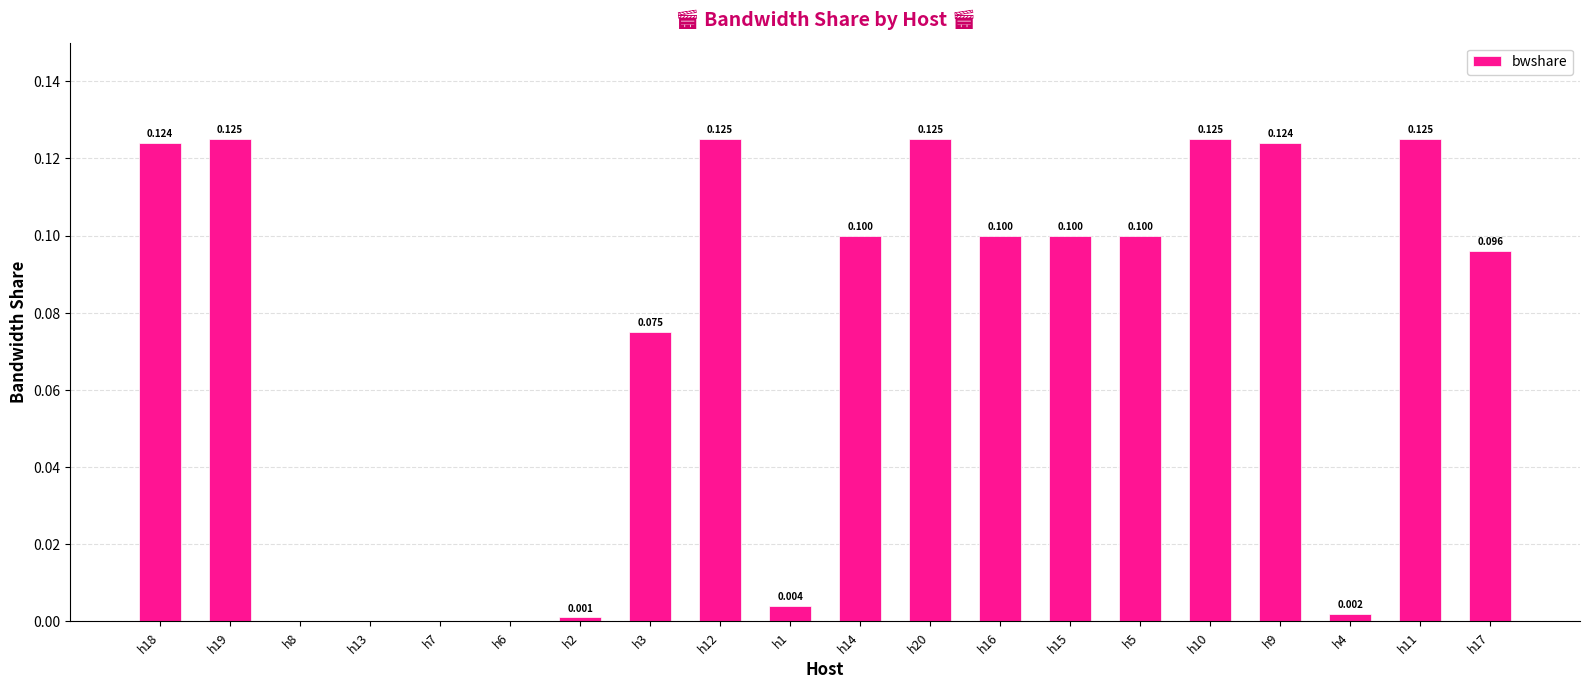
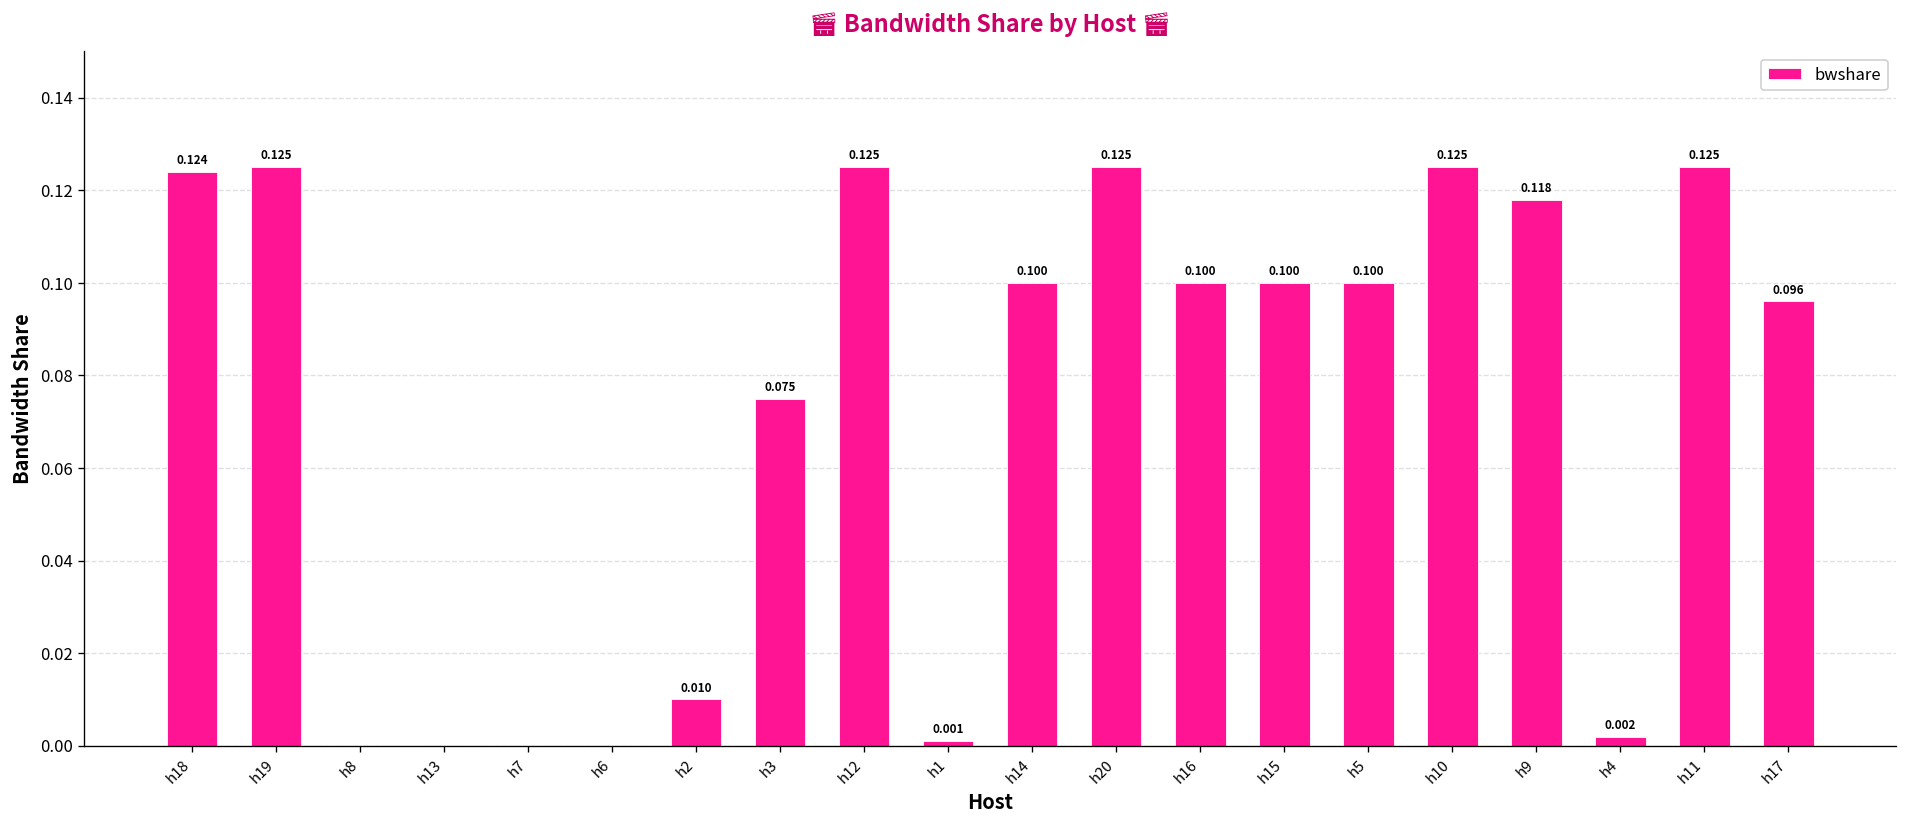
h2: 0.001 -> 0.010
h1: 0.004 -> 0.001
h9: 0.124 -> 0.118
